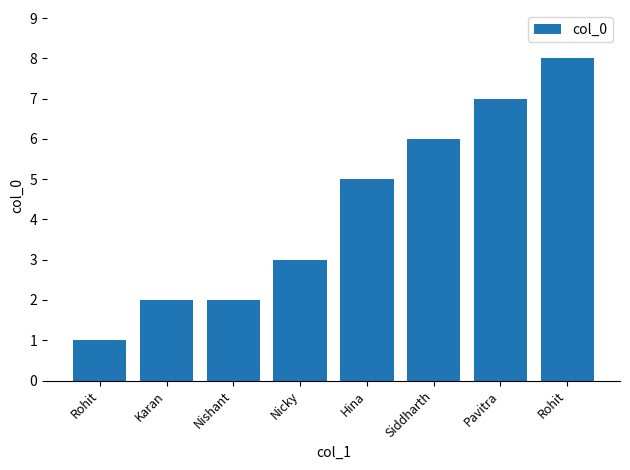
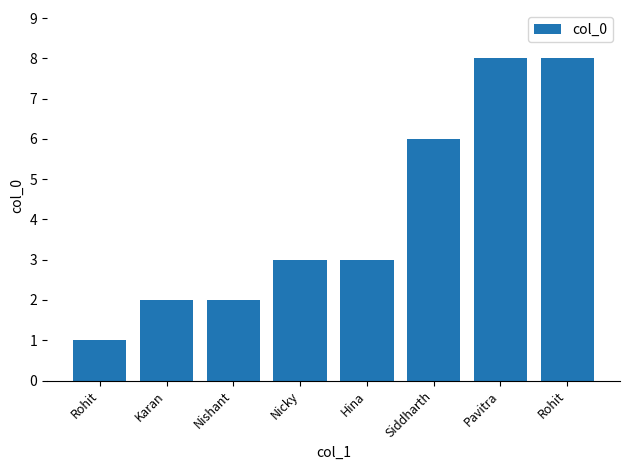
Hina: 5 -> 3
Pavitra: 7 -> 8
